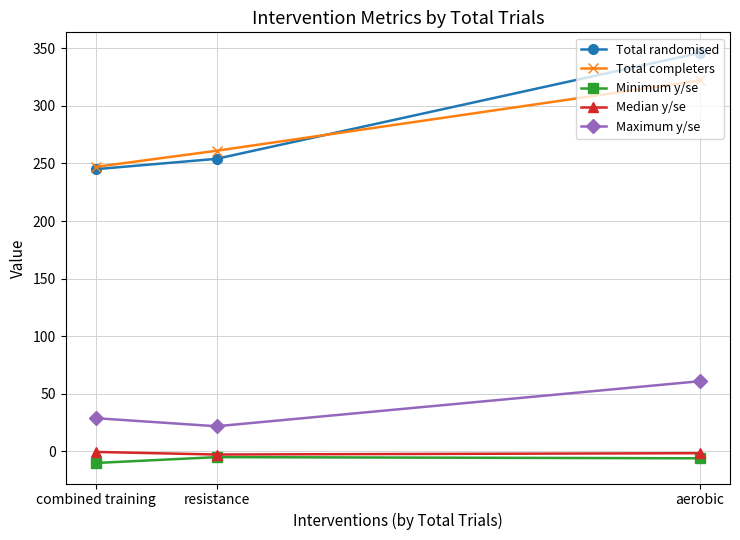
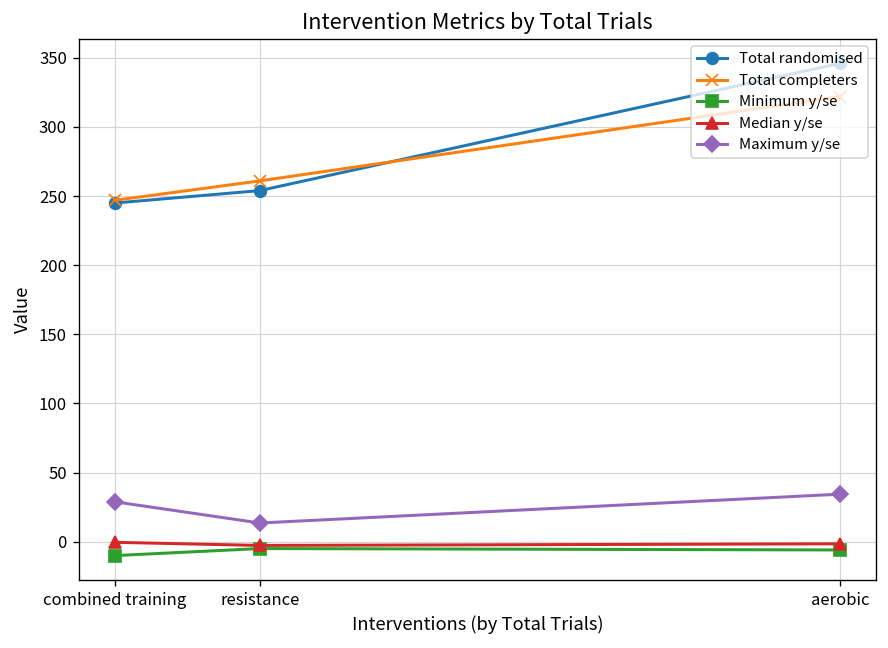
Maximum y/se, resistance: 22 -> 14
Maximum y/se, aerobic: 61 -> 34
